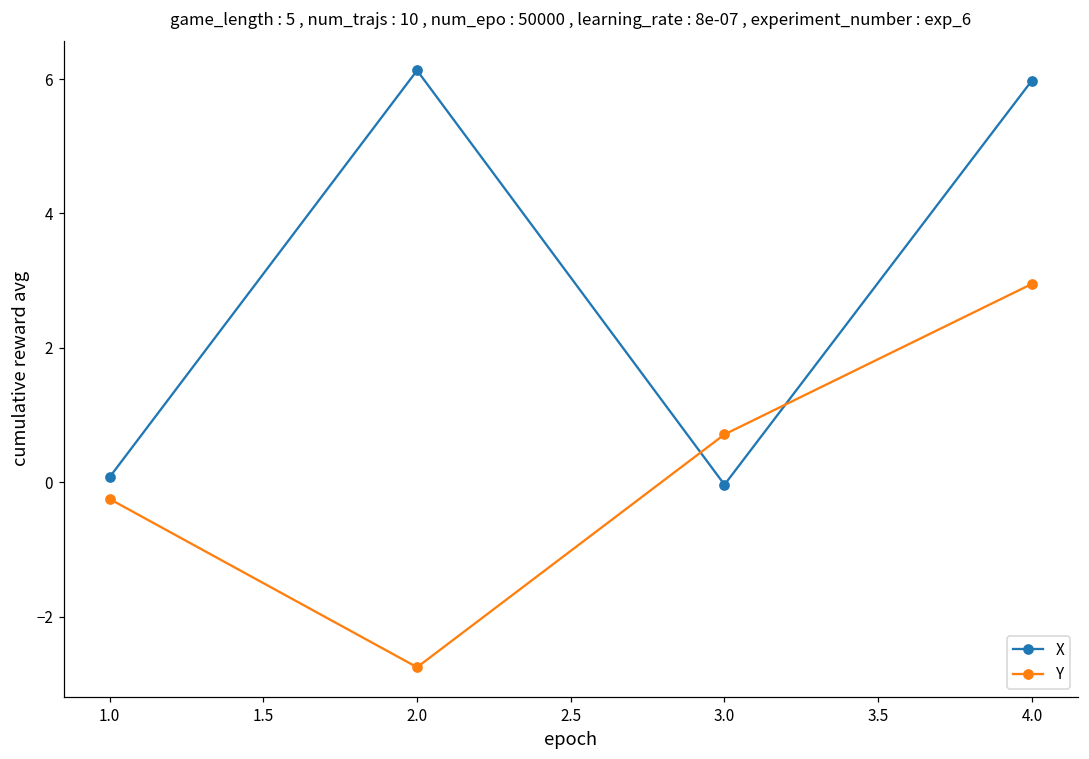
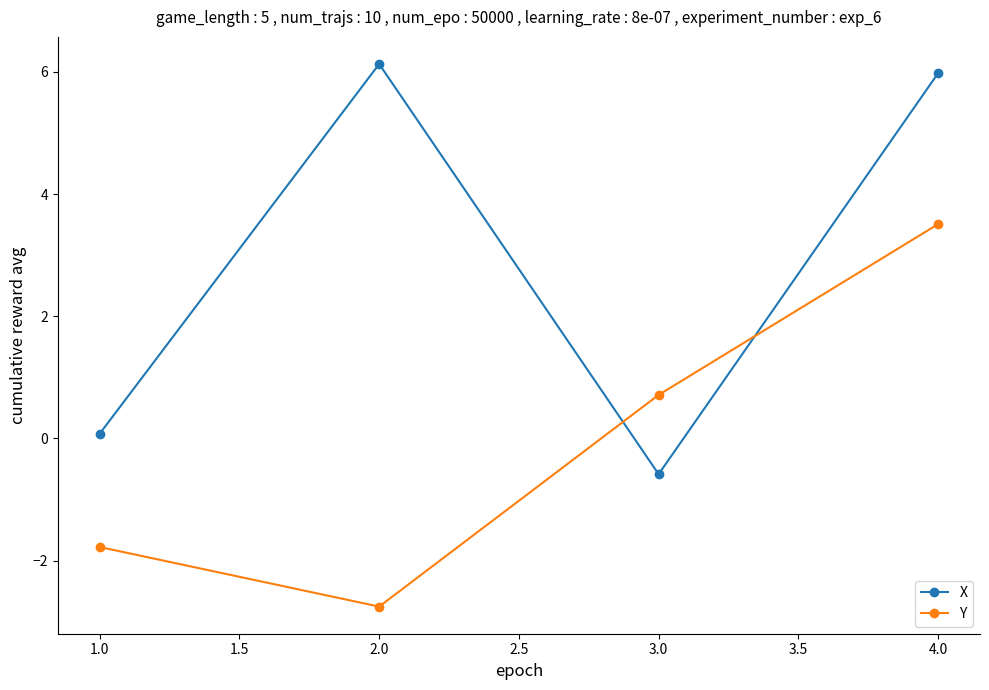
Y, 1.0: -0.2 -> -1.8
X, 3.0: 0.0 -> -0.6
Y, 4.0: 3.0 -> 3.5
